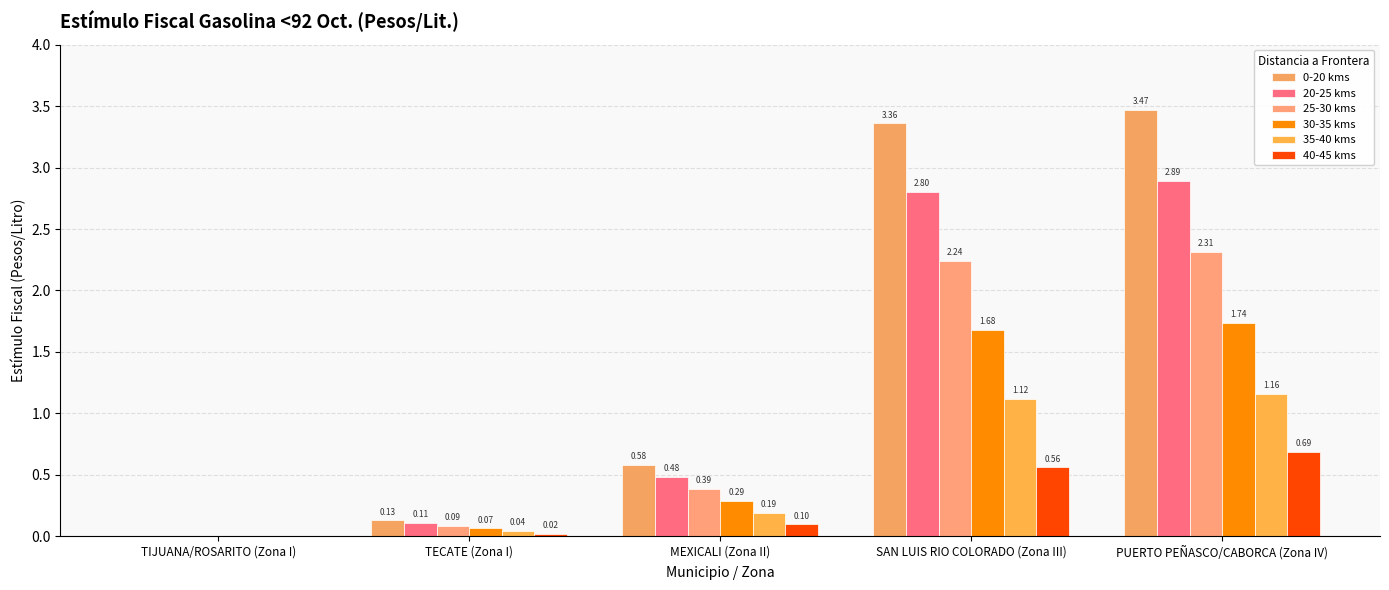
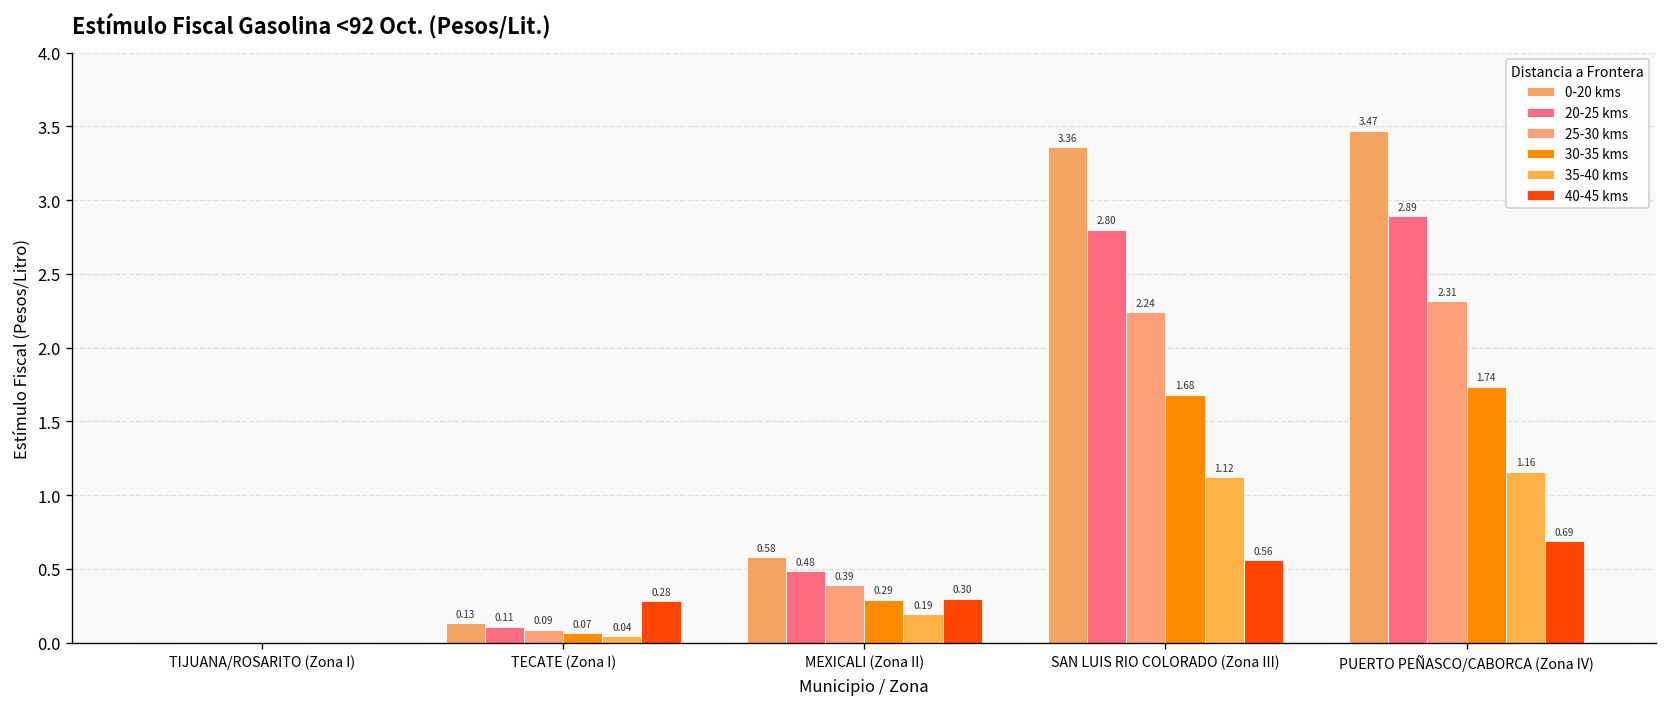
40-45 kms, TECATE (Zona I): 0.02 -> 0.28
40-45 kms, MEXICALI (Zona II): 0.10 -> 0.30
